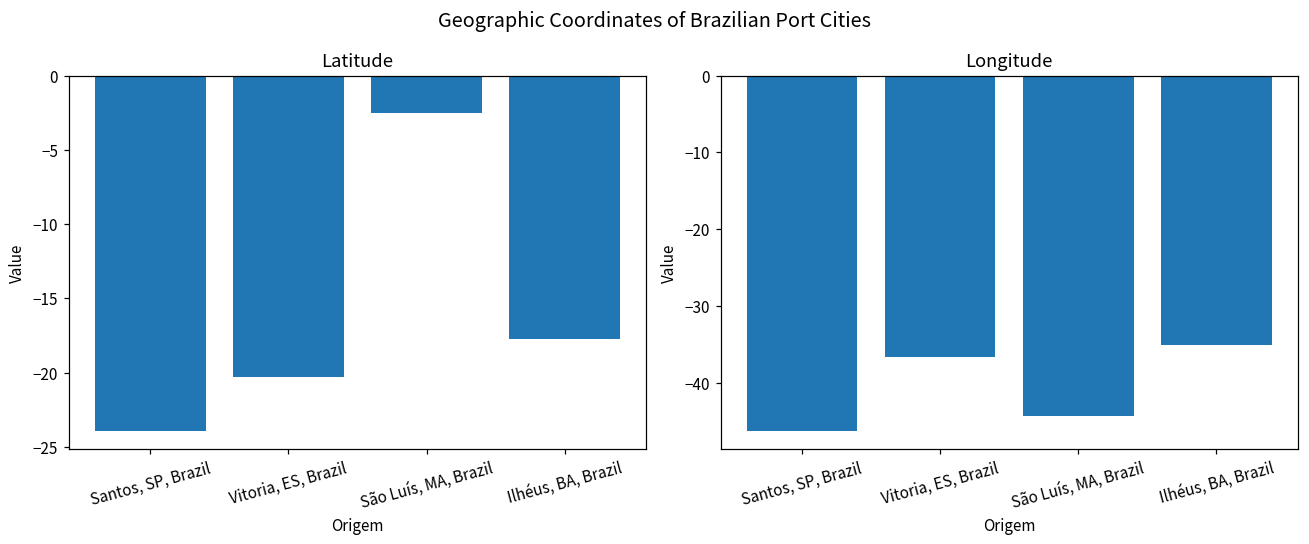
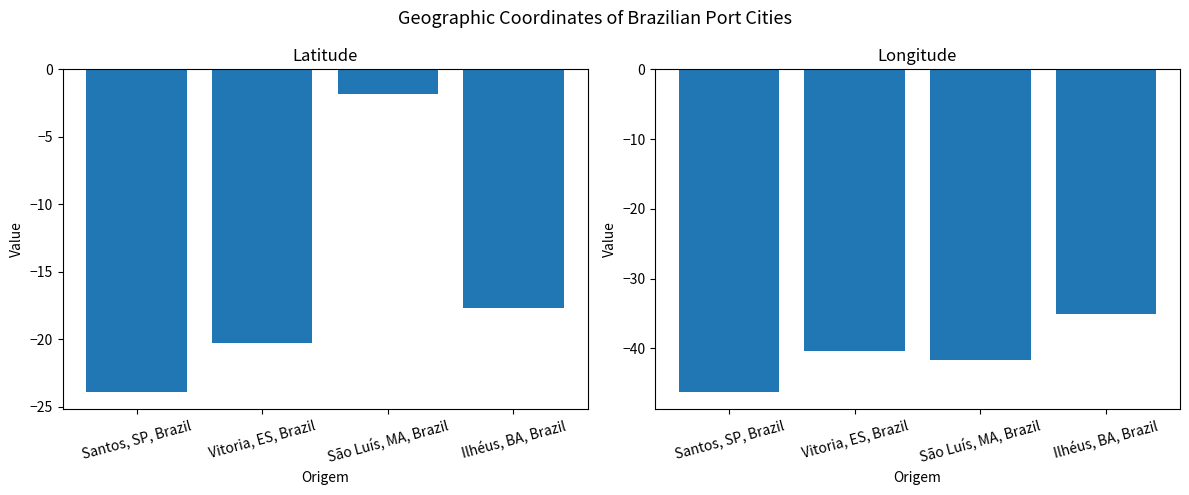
Latitude, São Luís, MA, Brazil: -2.5 -> -1.8
Longitude, Vitoria, ES, Brazil: -37 -> -40
Longitude, São Luís, MA, Brazil: -44 -> -42
